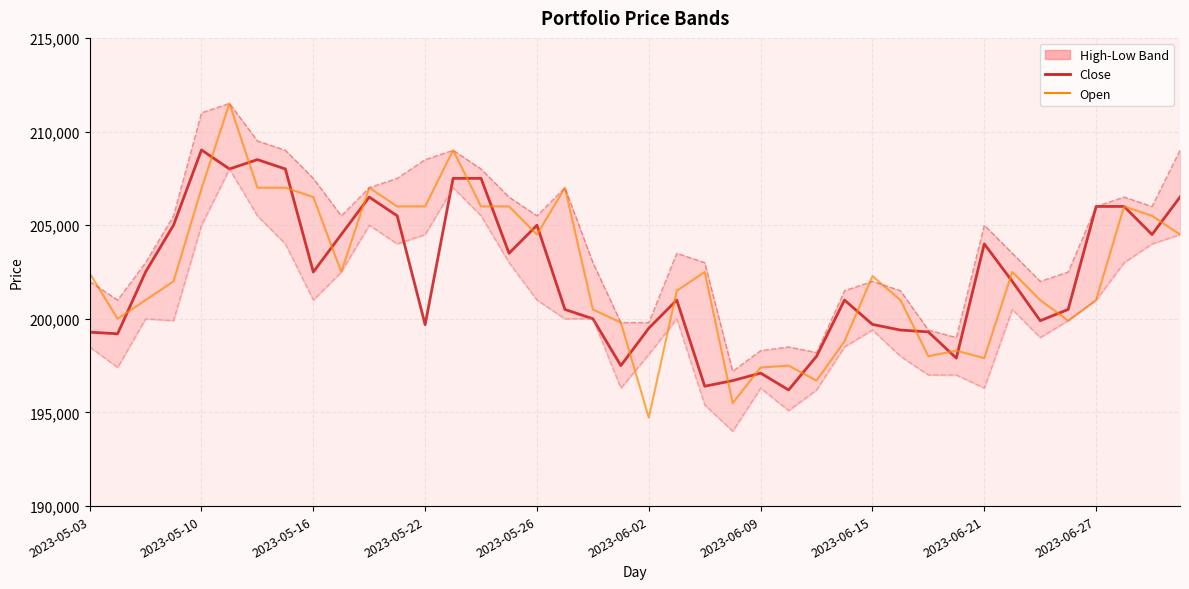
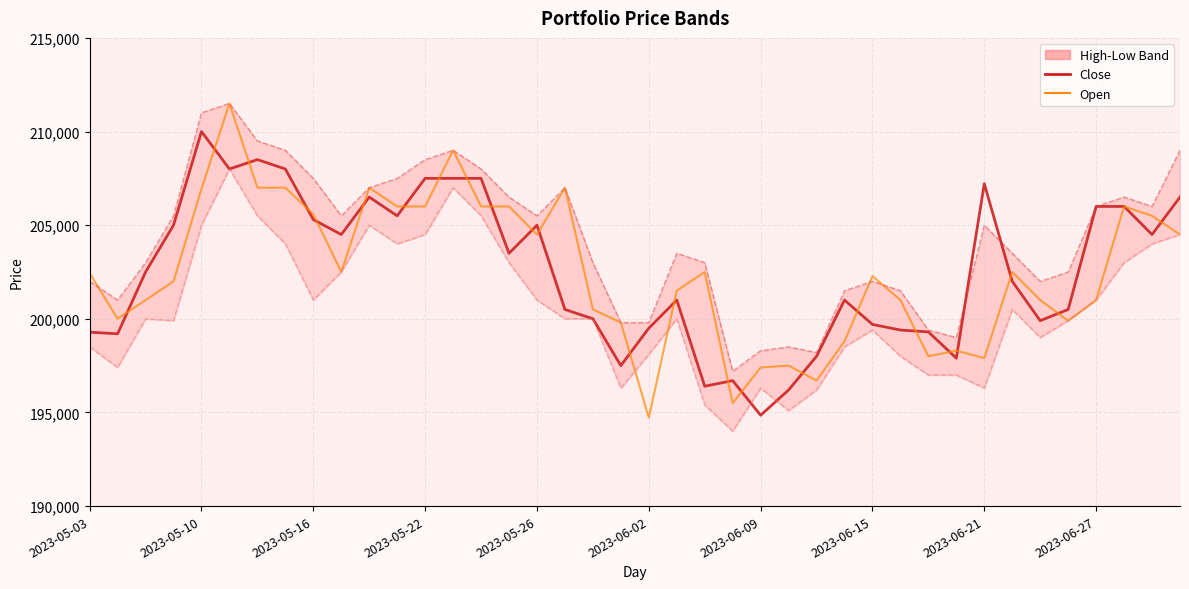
Close, 2023-05-10: 209,000 -> 210,000
Close, 2023-05-16: 202,500 -> 205,300
Open, 2023-05-16: 206,500 -> 205,600
Close, 2023-05-22: 199,700 -> 207,500
Close, 2023-06-09: 197,100 -> 194,900
Close, 2023-06-21: 204,000 -> 207,200
